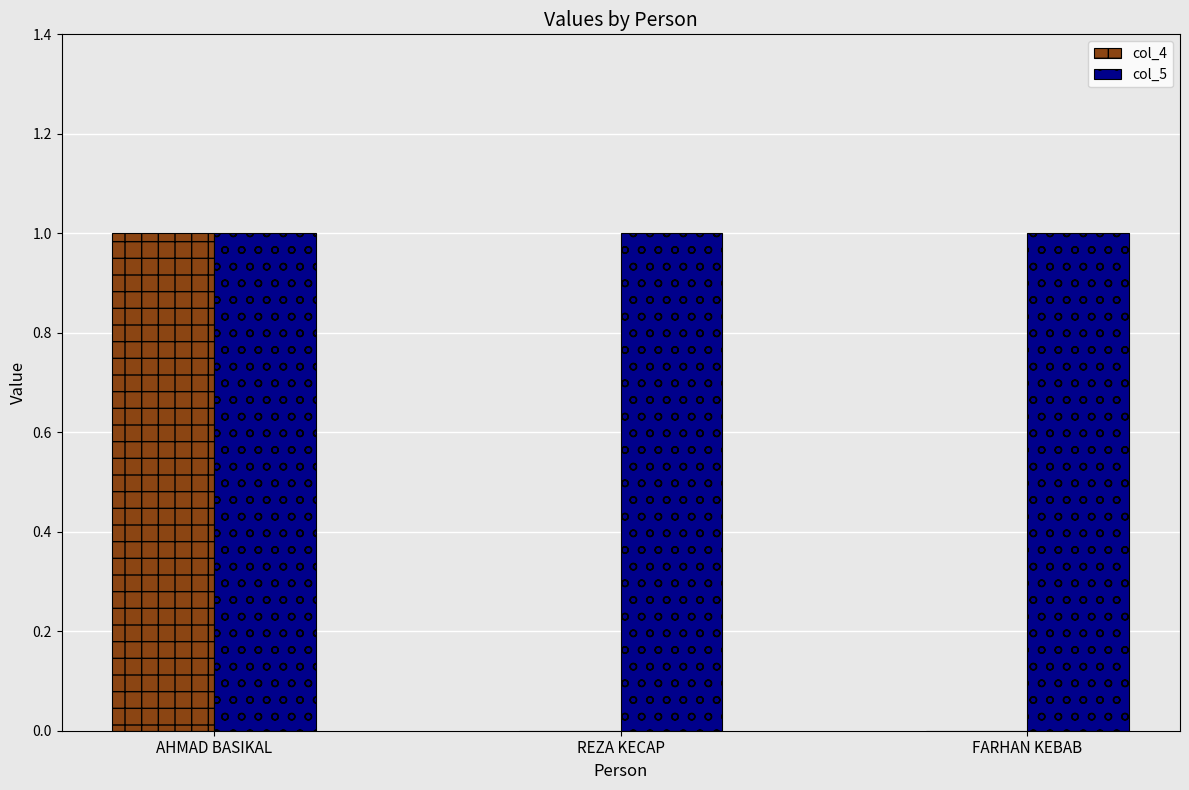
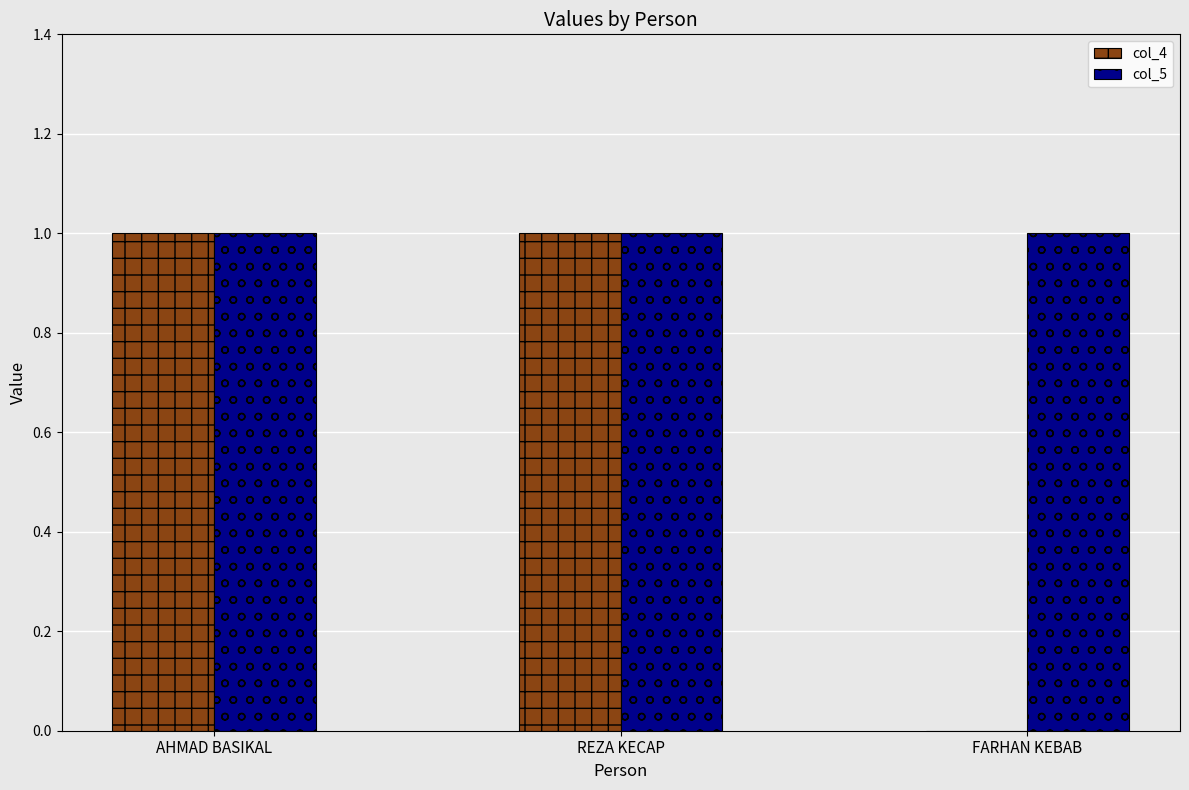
col_4, REZA KECAP: 0 -> 1
